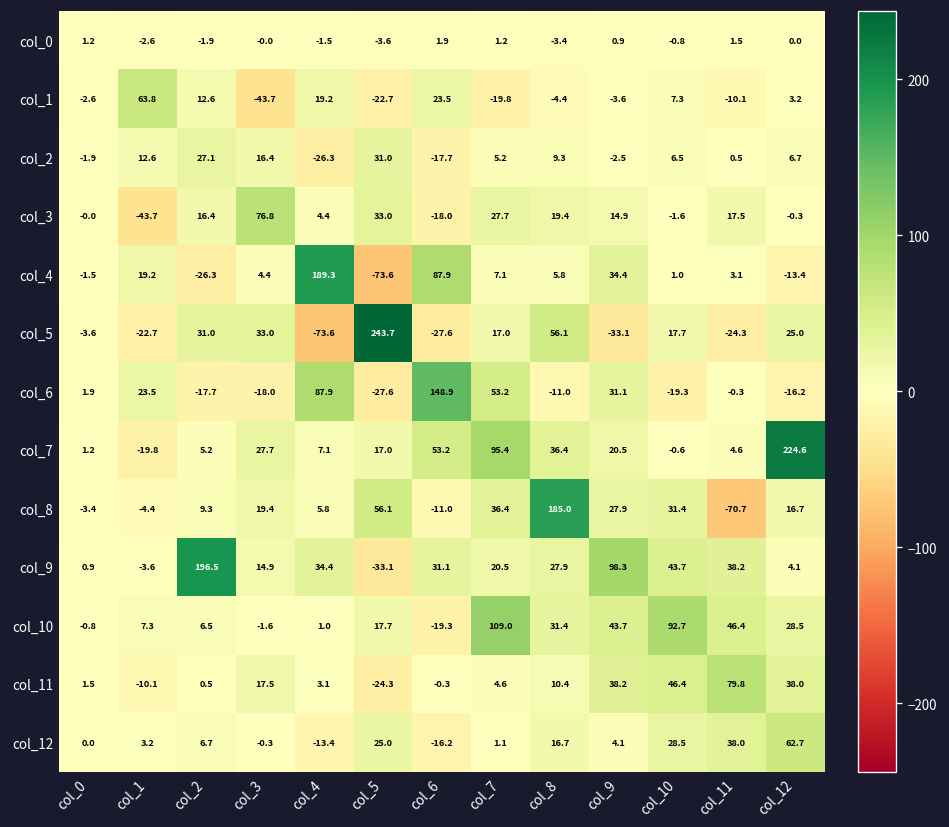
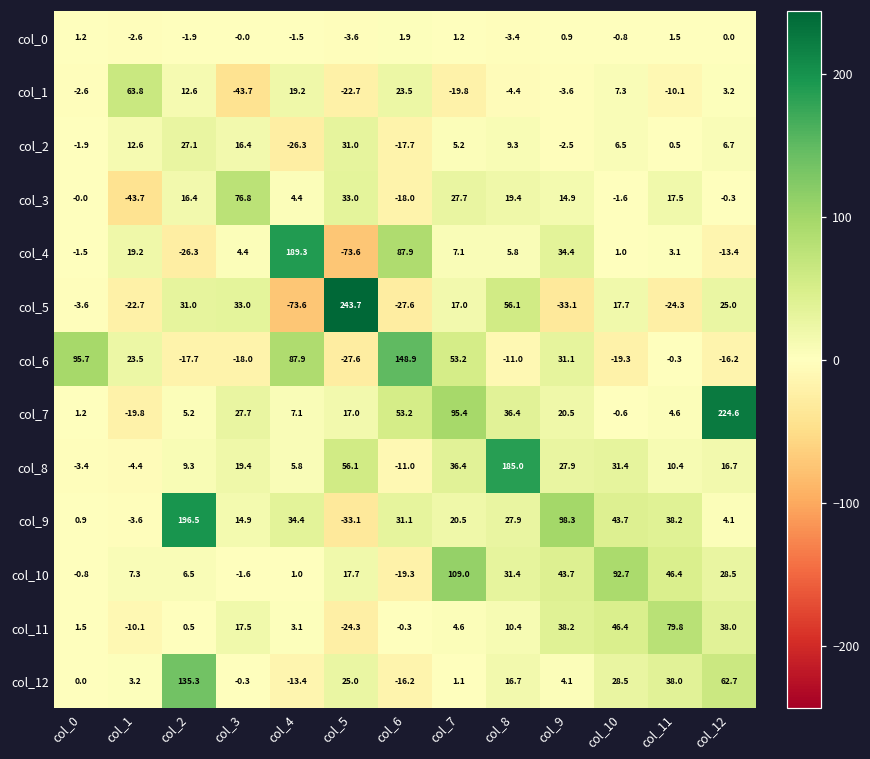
col_6, col_0: 1.9 -> 95.7
col_8, col_11: -70.7 -> 10.4
col_12, col_2: 6.7 -> 135.3
